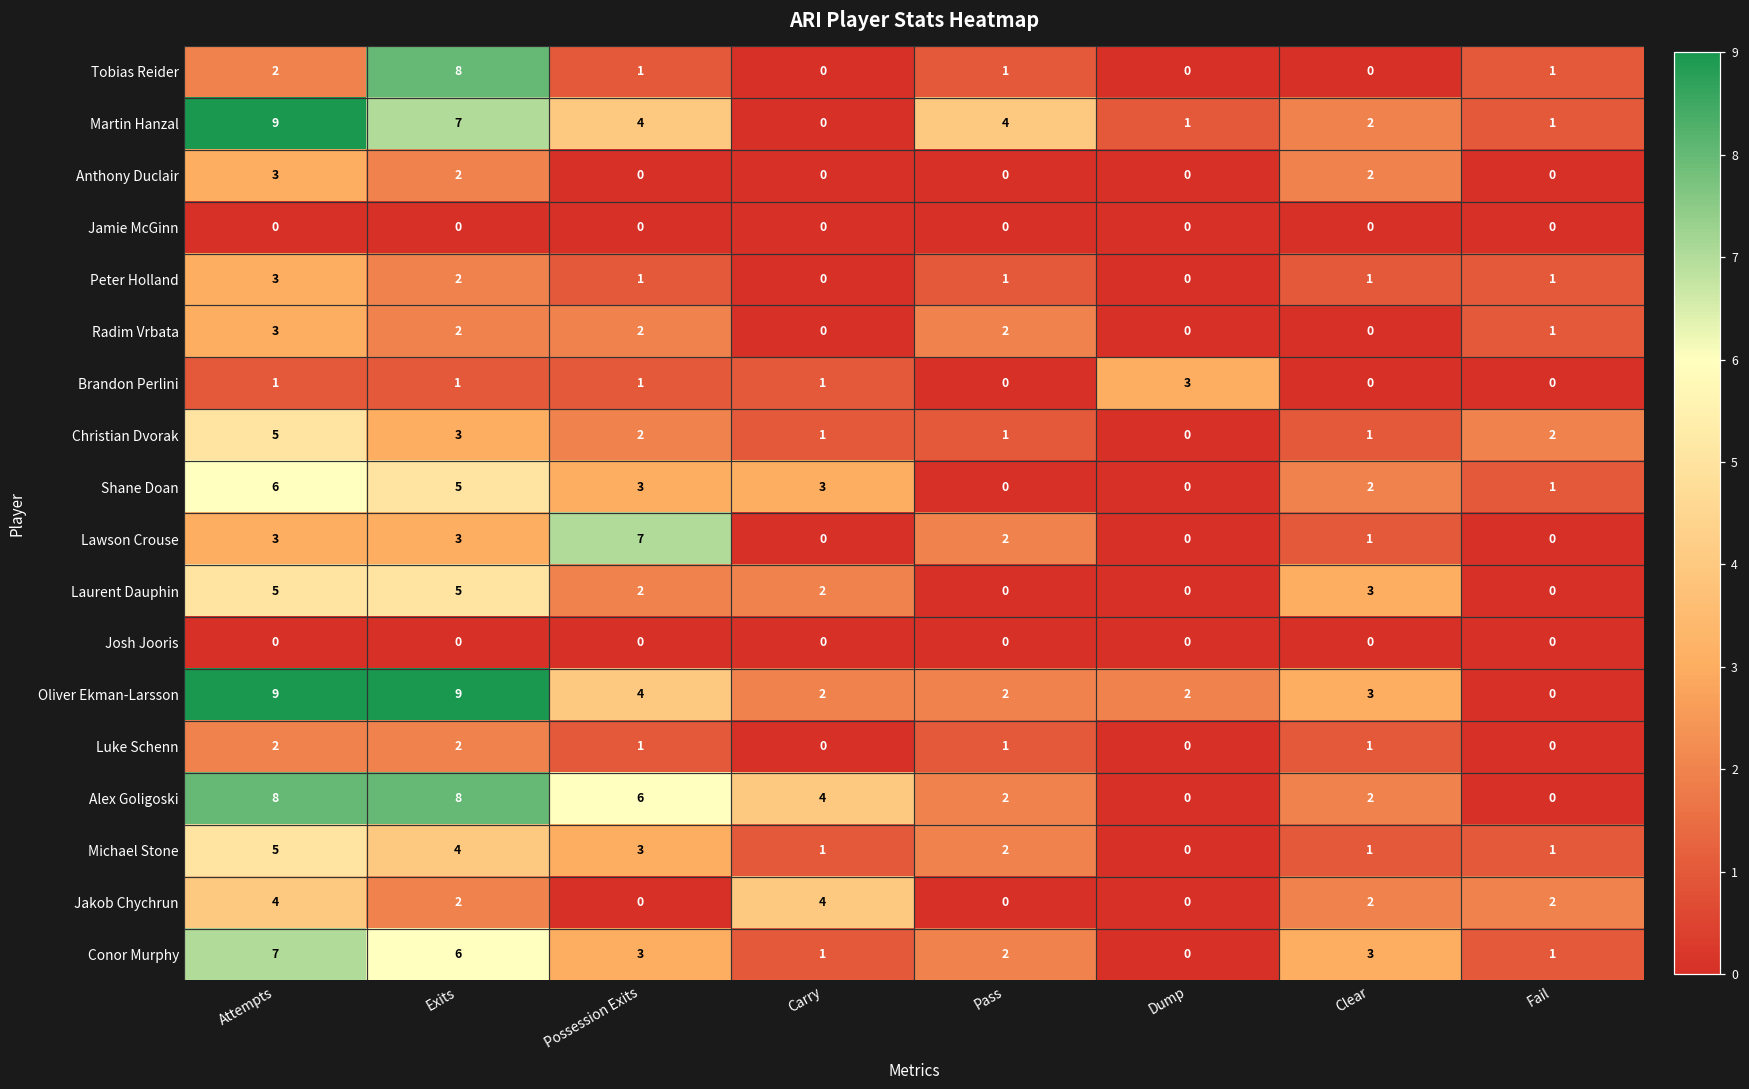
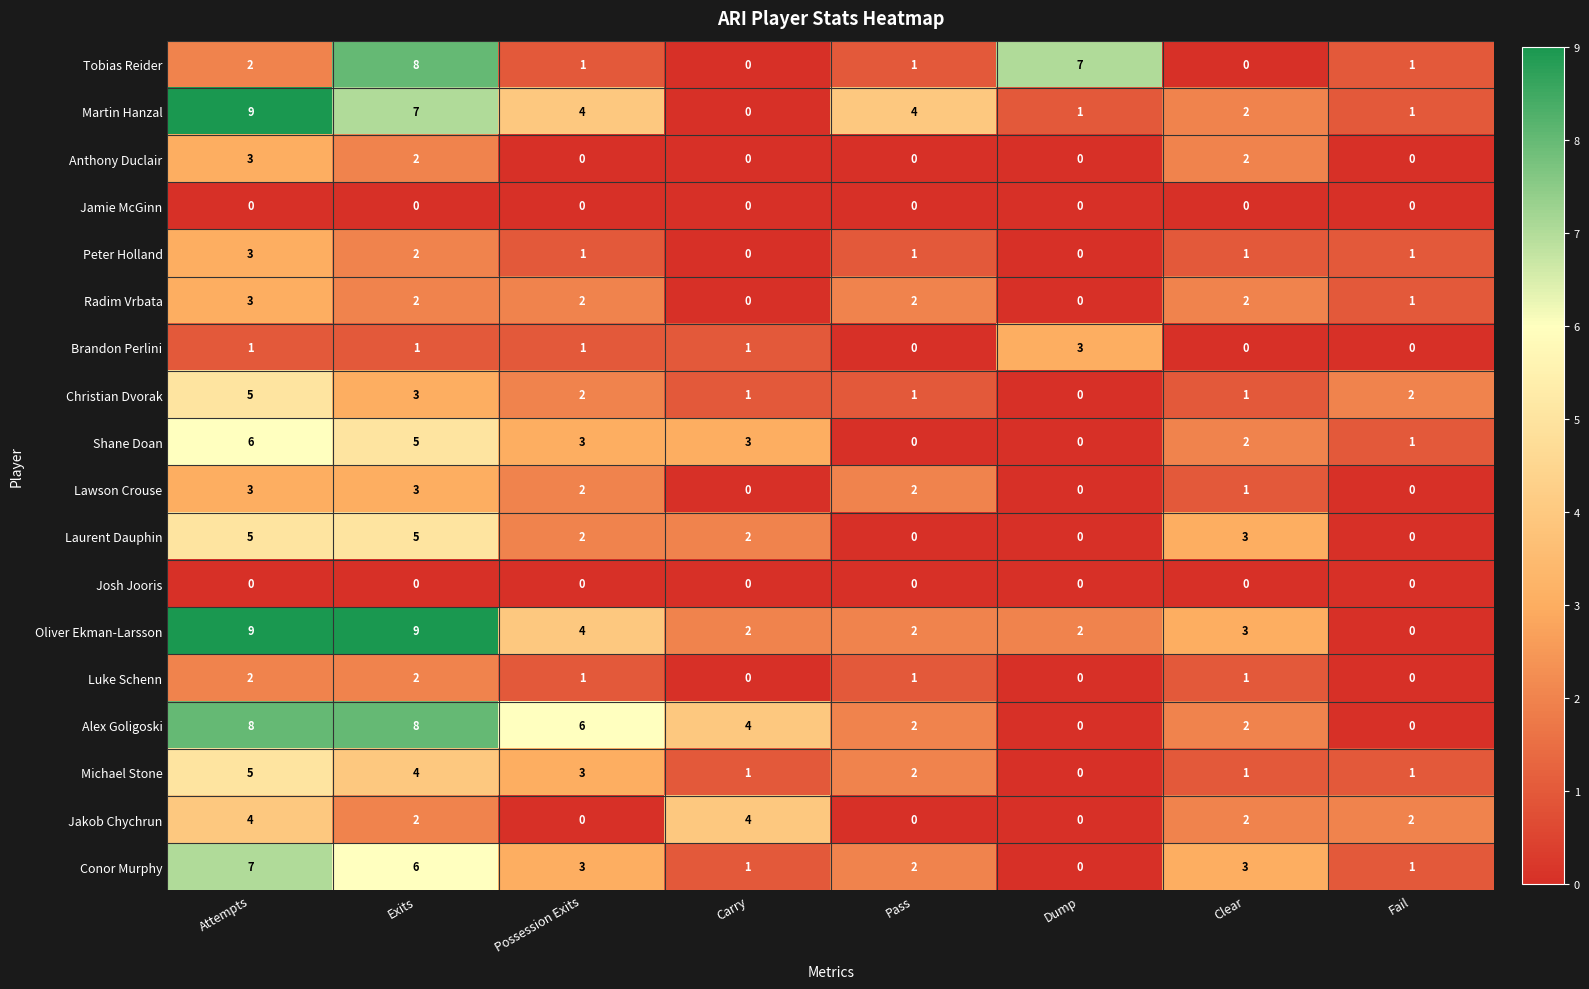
Tobias Reider, Dump: 0 -> 7
Radim Vrbata, Clear: 0 -> 2
Lawson Crouse, Possession Exits: 7 -> 2
